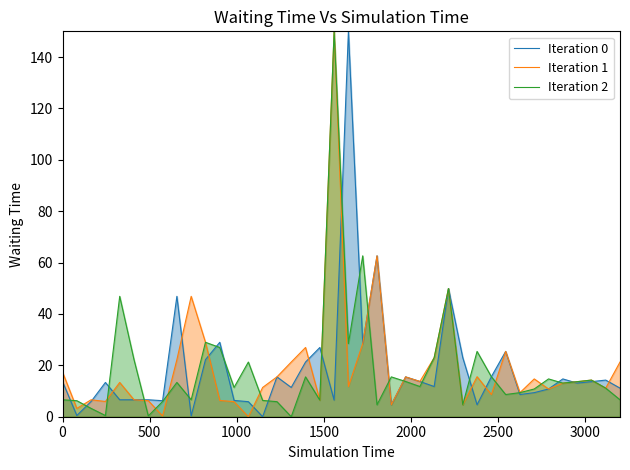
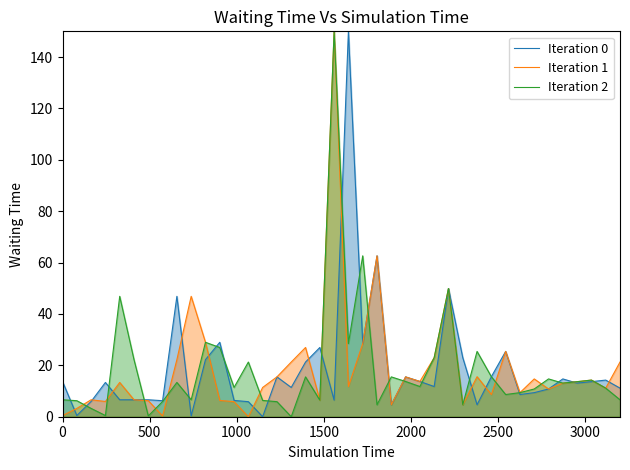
Iteration 1, 0: 17 -> 0
